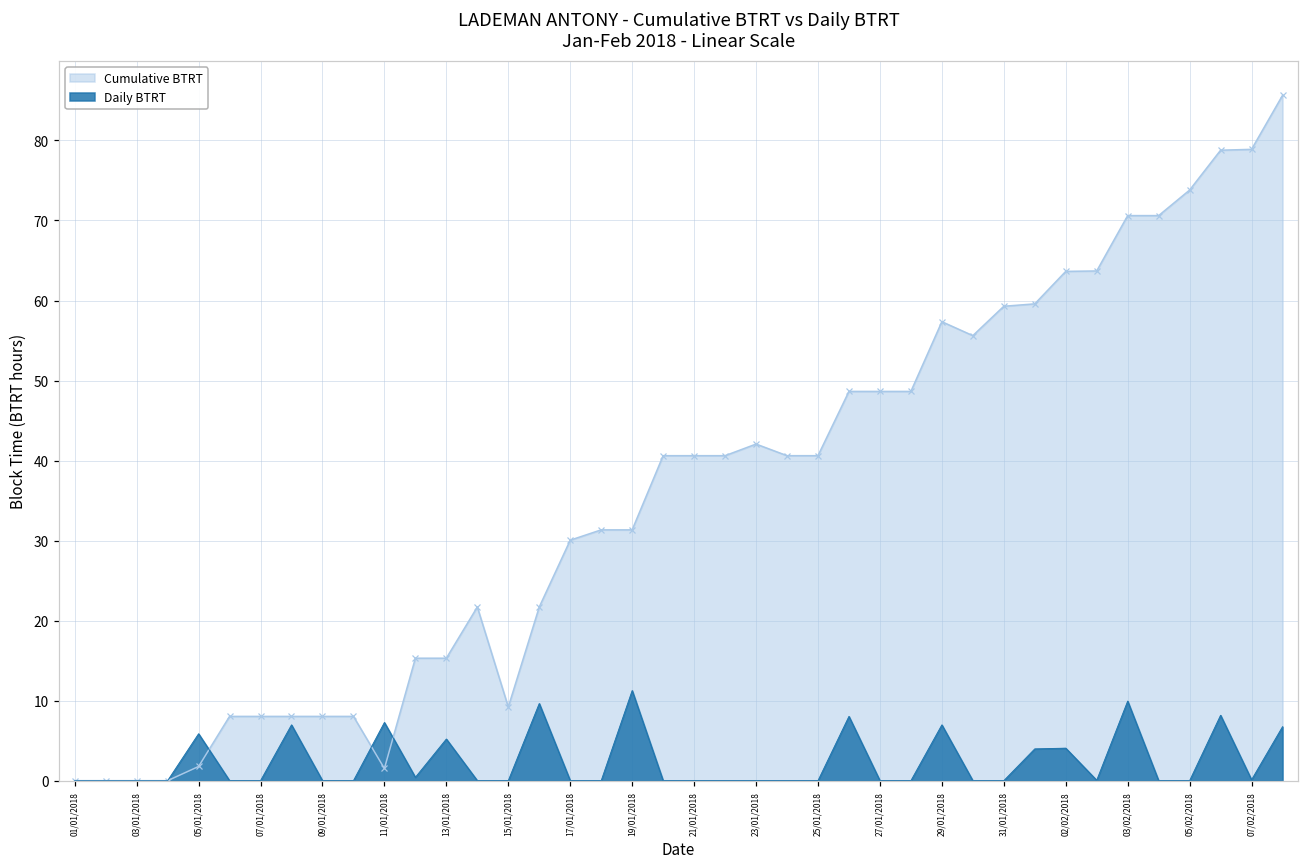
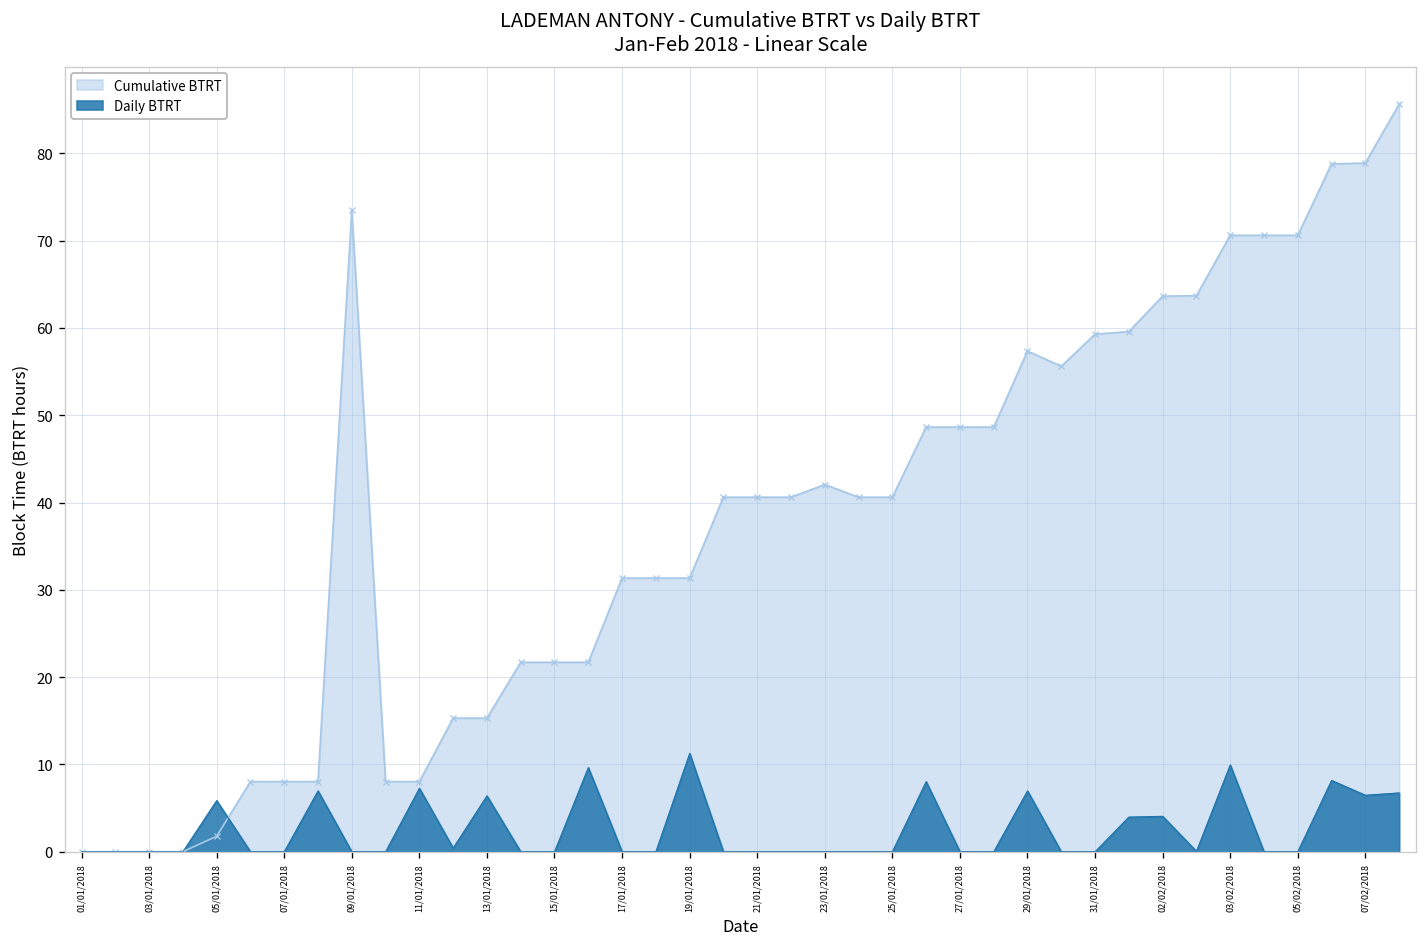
Cumulative BTRT, 09/01/2018: 8 -> 73
Cumulative BTRT, 11/01/2018: 2 -> 8
Daily BTRT, 13/01/2018: 5 -> 6
Cumulative BTRT, 15/01/2018: 9 -> 22
Cumulative BTRT, 17/01/2018: 30 -> 31
Cumulative BTRT, 05/02/2018: 74 -> 71
Daily BTRT, 07/02/2018: 0 -> 6
